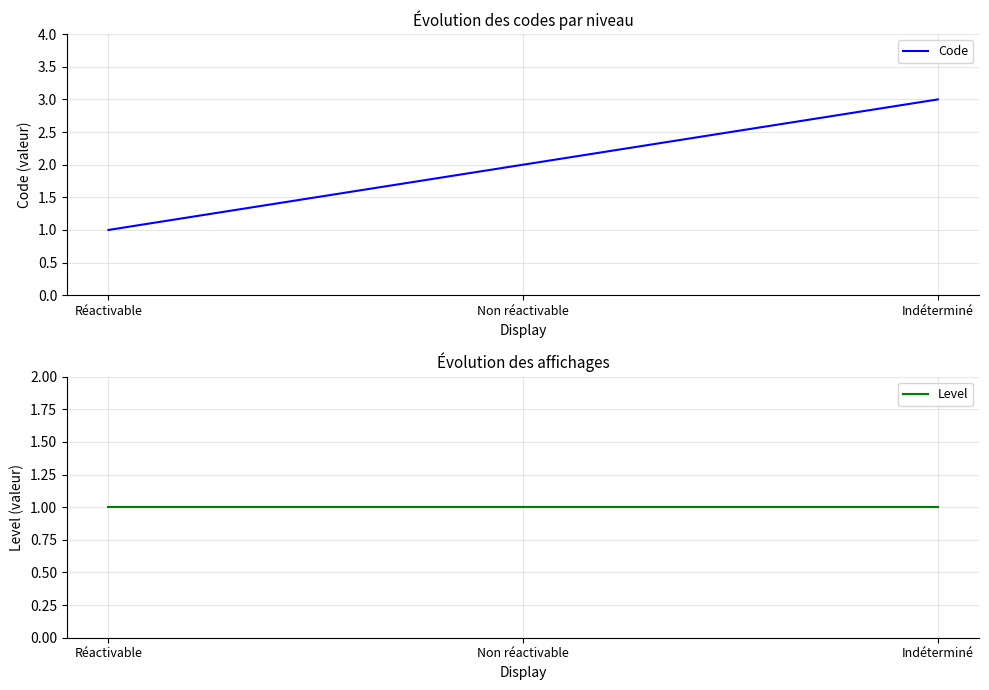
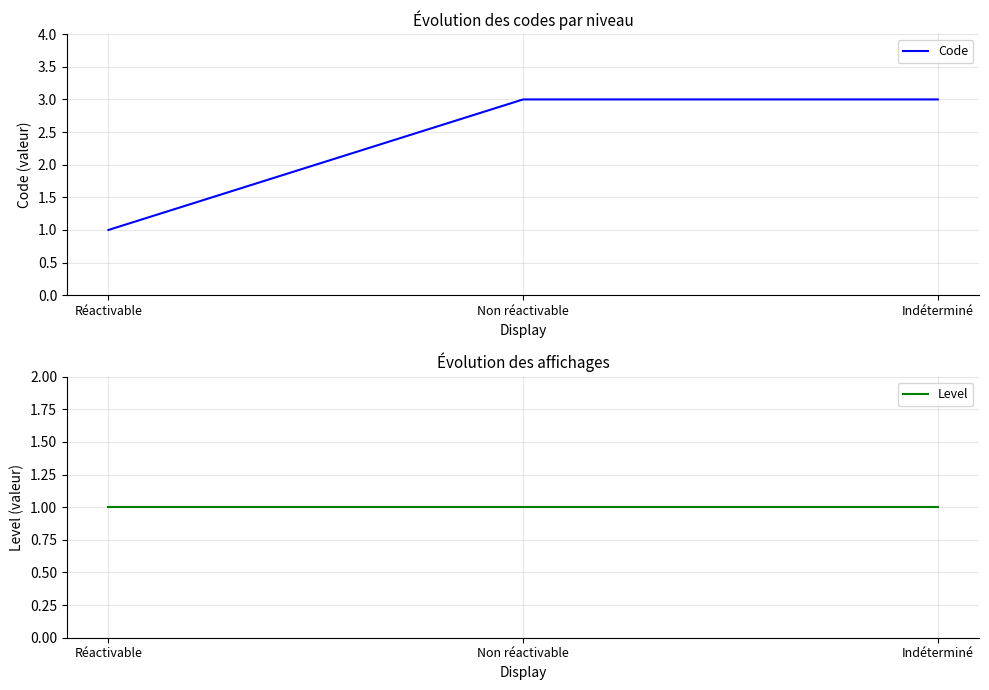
Évolution des codes par niveau, Non réactivable: 2 -> 3
